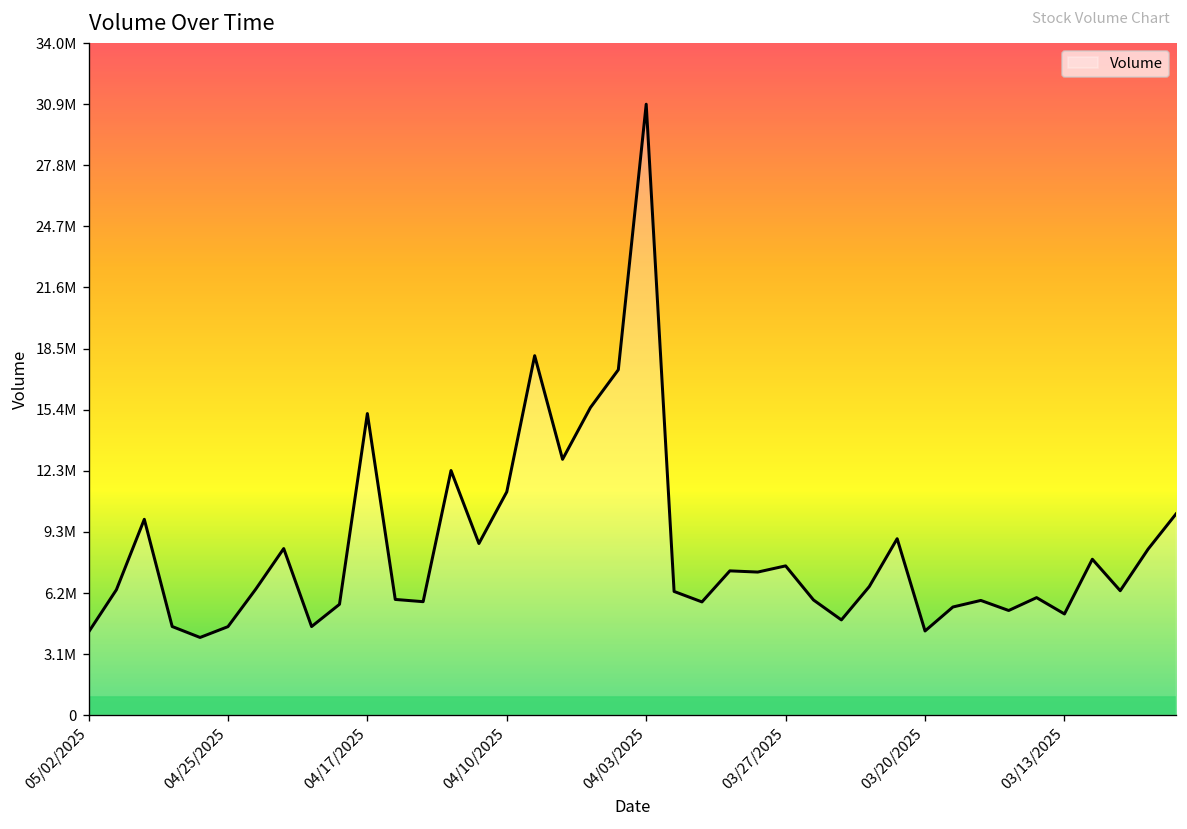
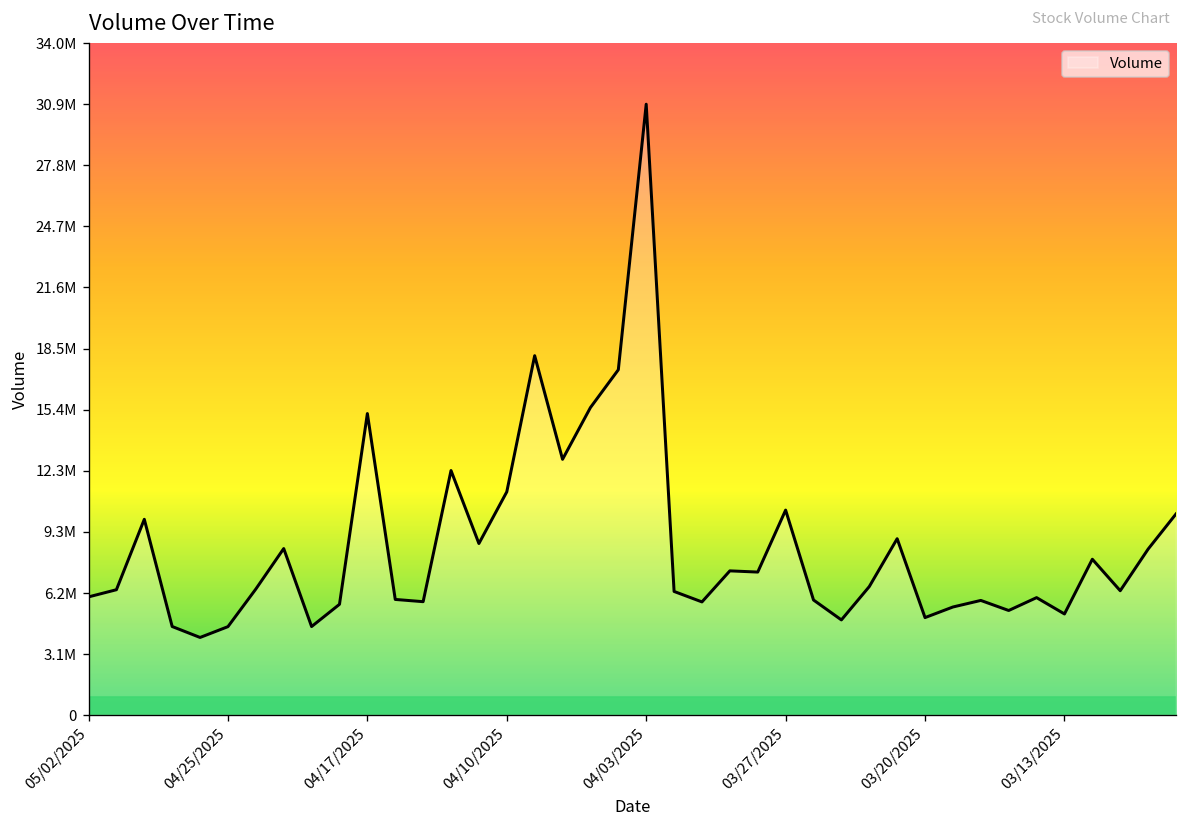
05/02/2025: 4200000 -> 6000000
03/27/2025: 7500000 -> 10400000
03/20/2025: 4200000 -> 4900000
